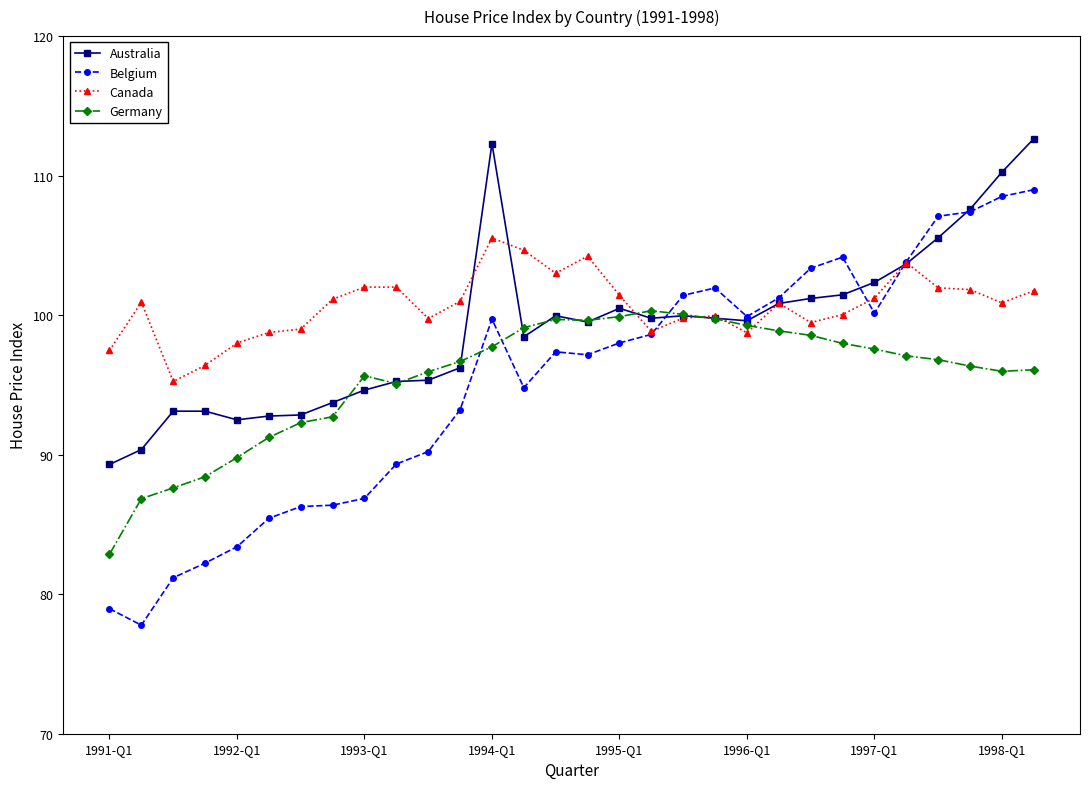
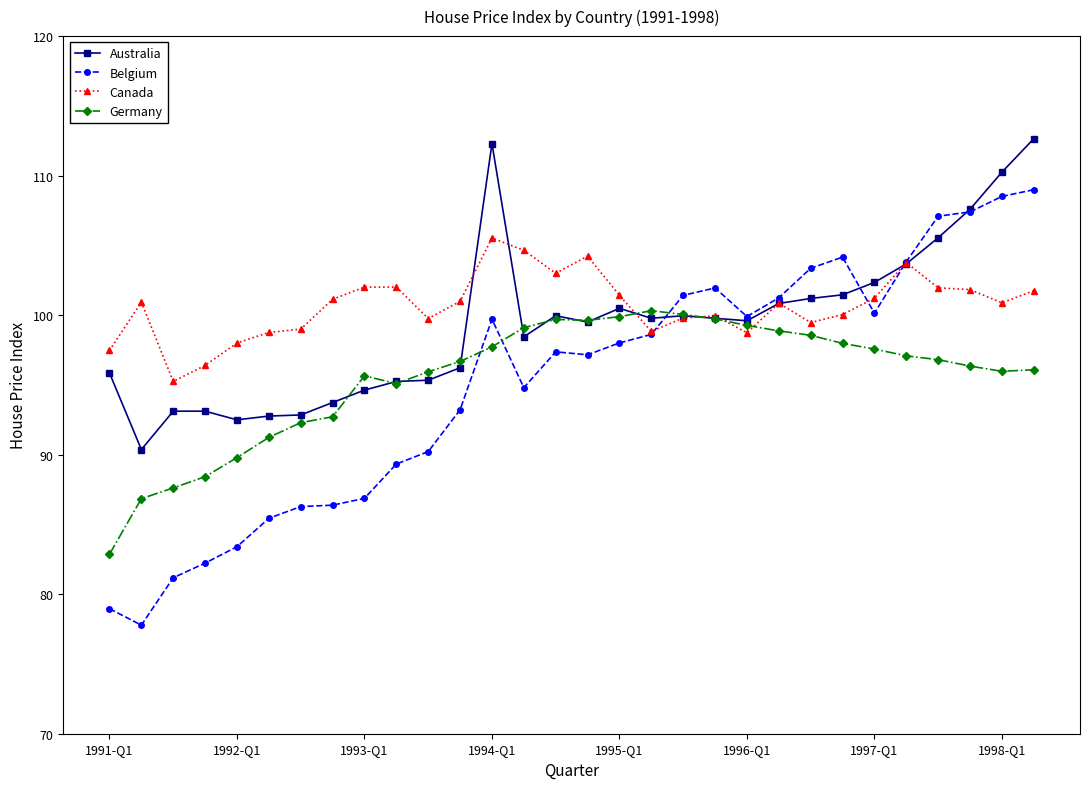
Australia, 1991-Q1: 89.3 -> 95.9
